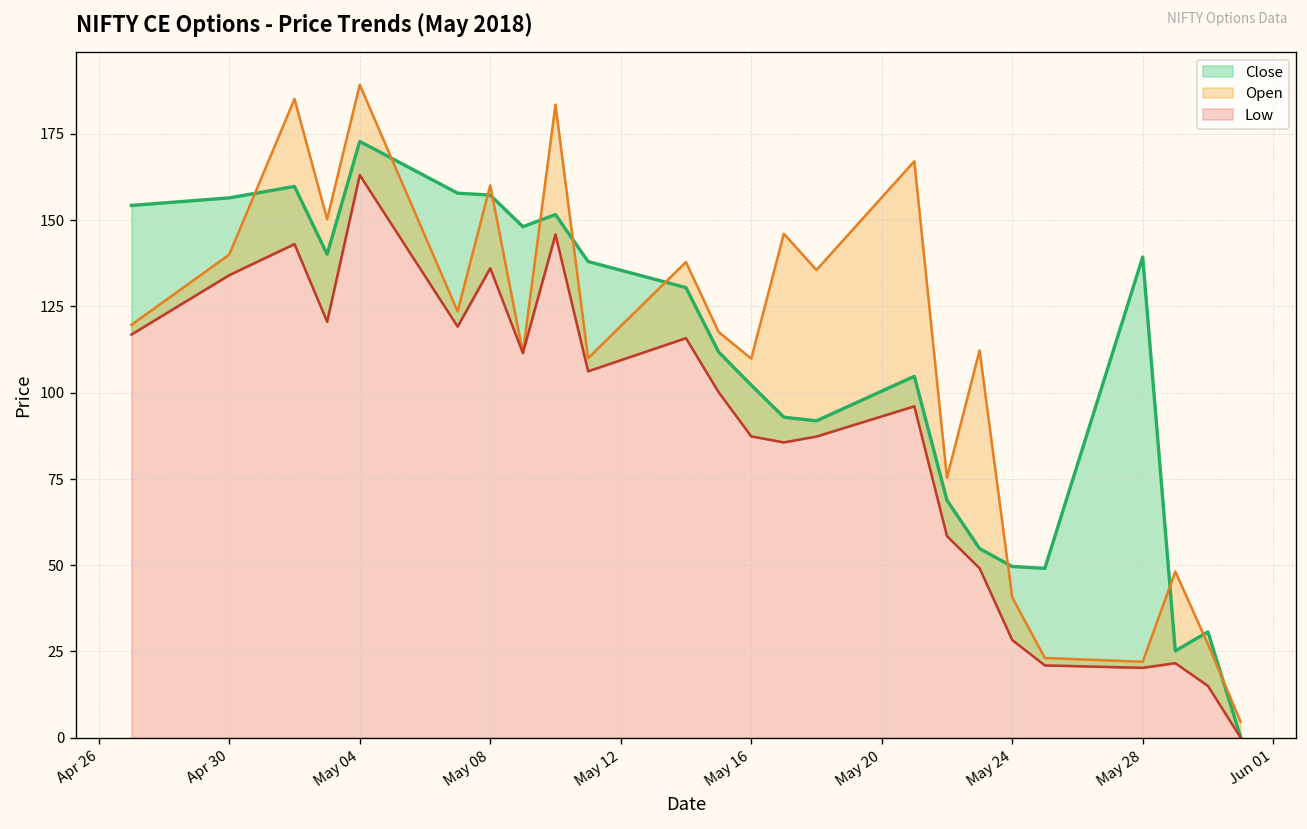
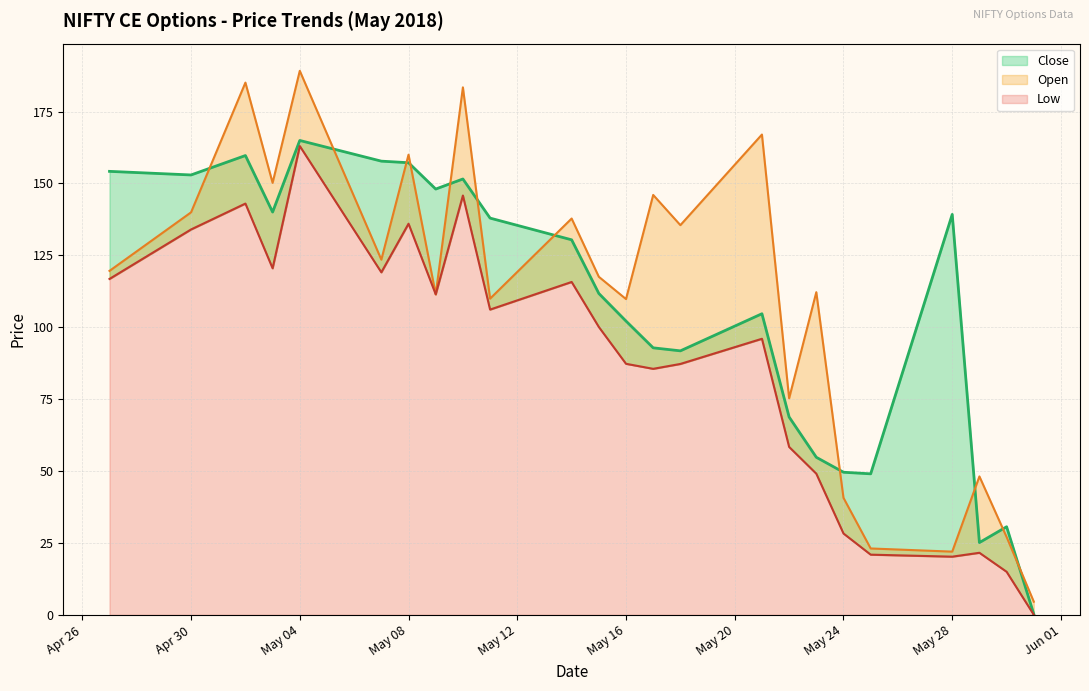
Close, Apr 30: 156 -> 153
Close, May 04: 173 -> 165
